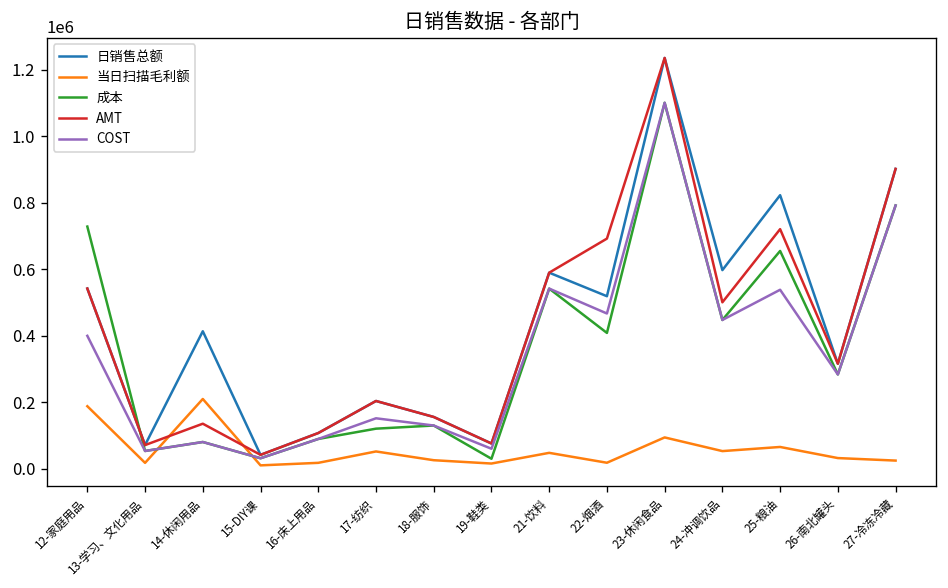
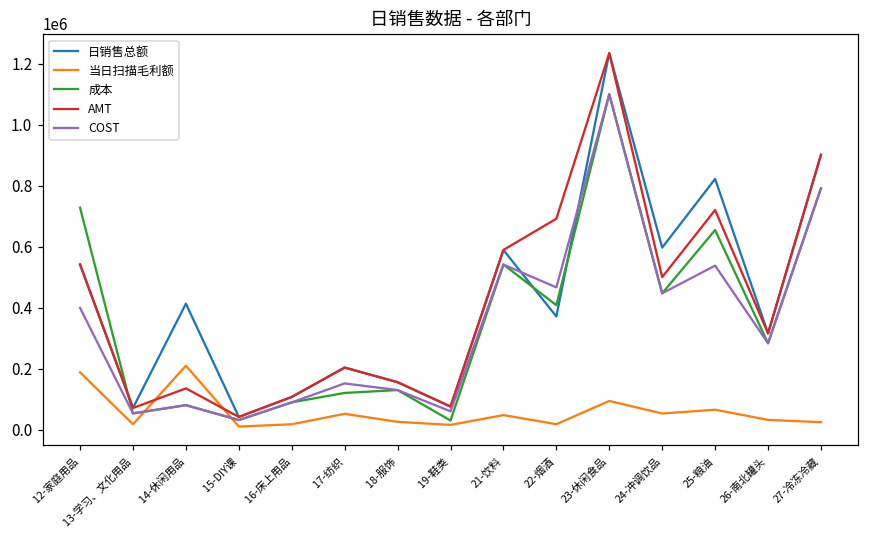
日销售总额, 22-烟酒: 520000 -> 370000
